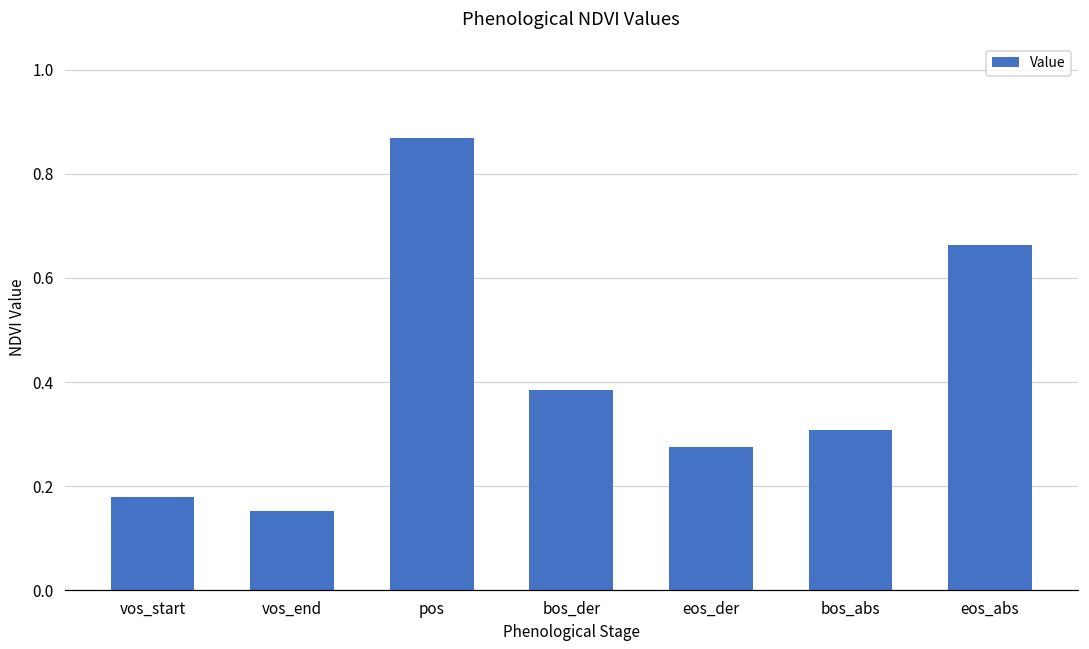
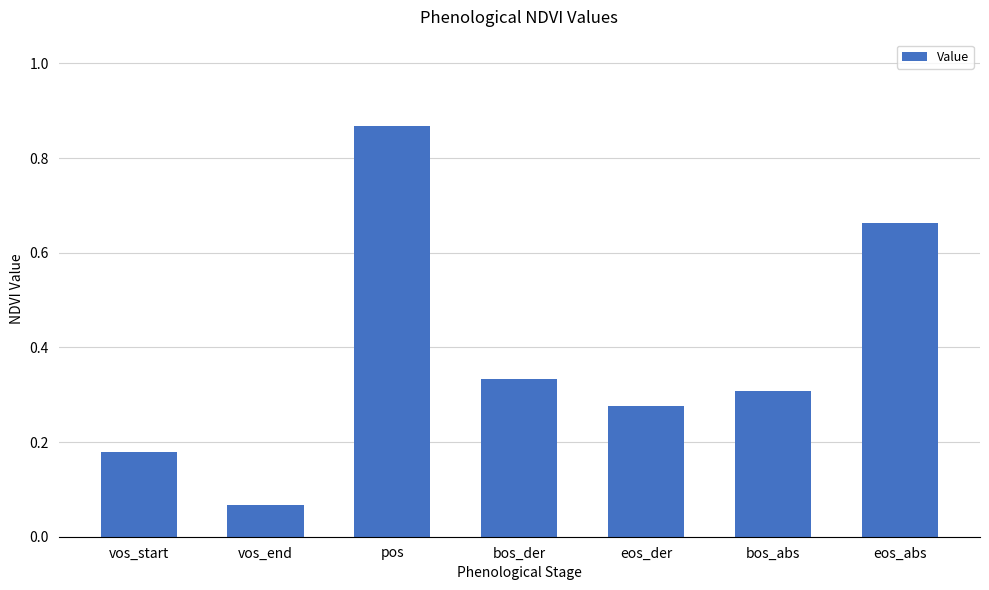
vos_end: 0.15 -> 0.07
bos_der: 0.39 -> 0.33
